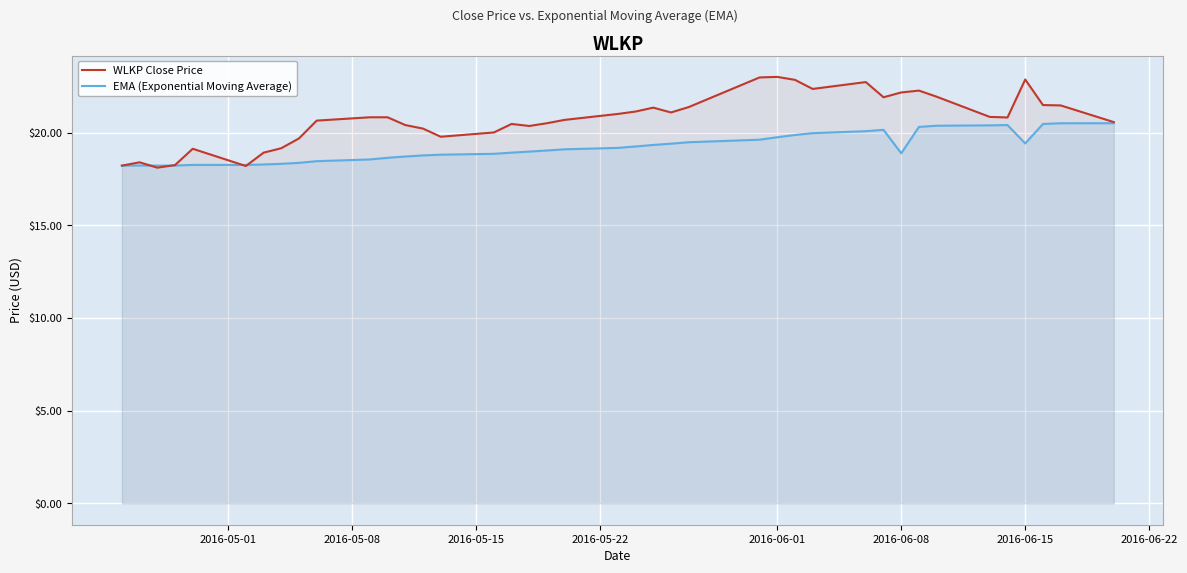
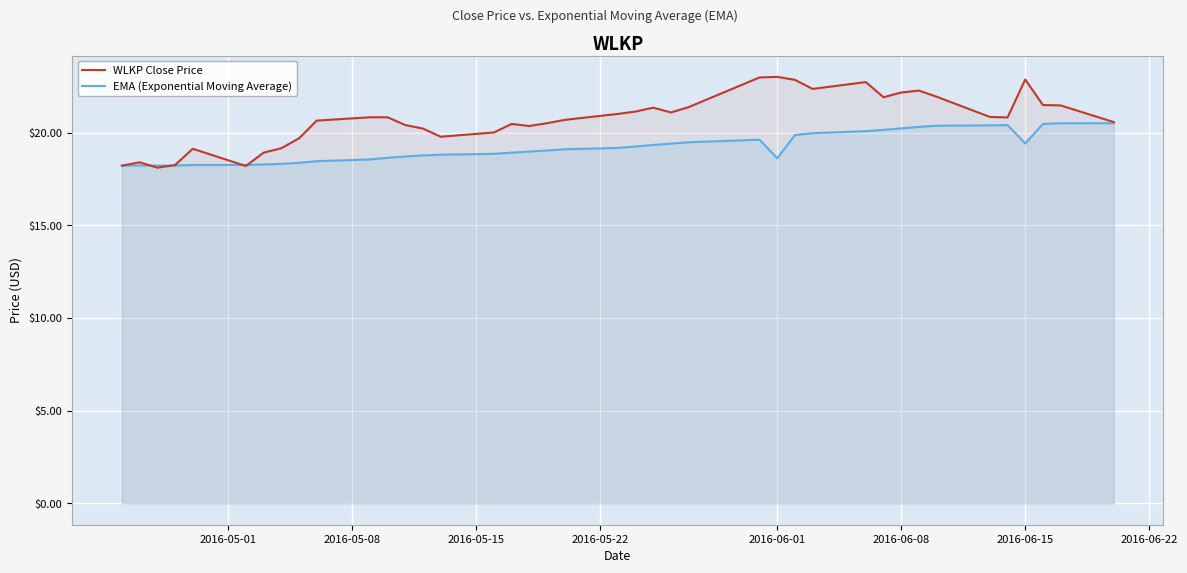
EMA (Exponential Moving Average), 2016-06-01: $19.8 -> $18.6
EMA (Exponential Moving Average), 2016-06-08: $18.9 -> $20.2
